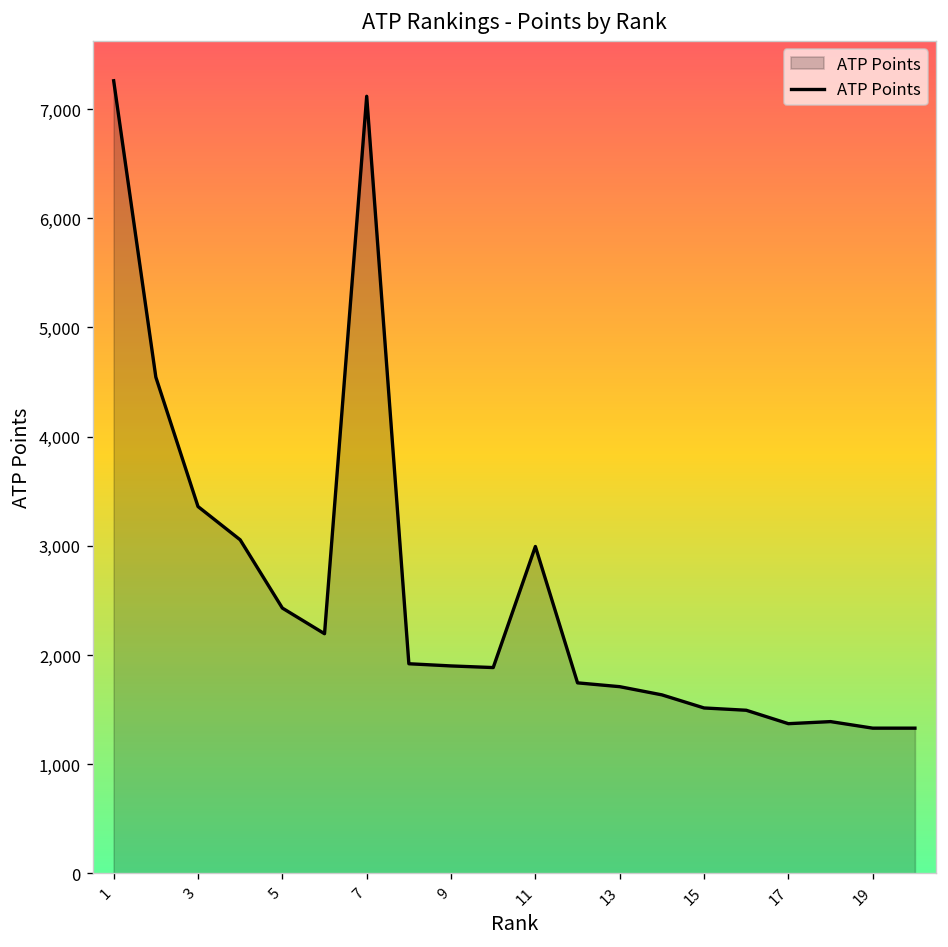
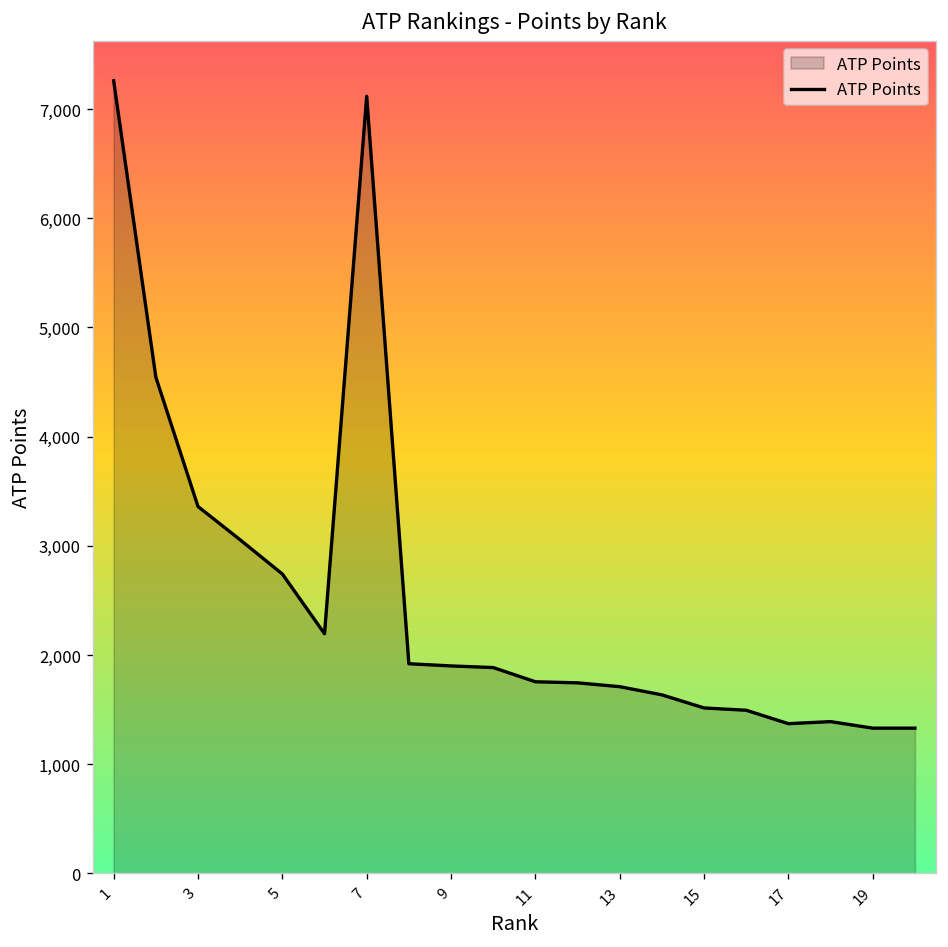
5: 2,400 -> 2,700
11: 3,000 -> 1,800
